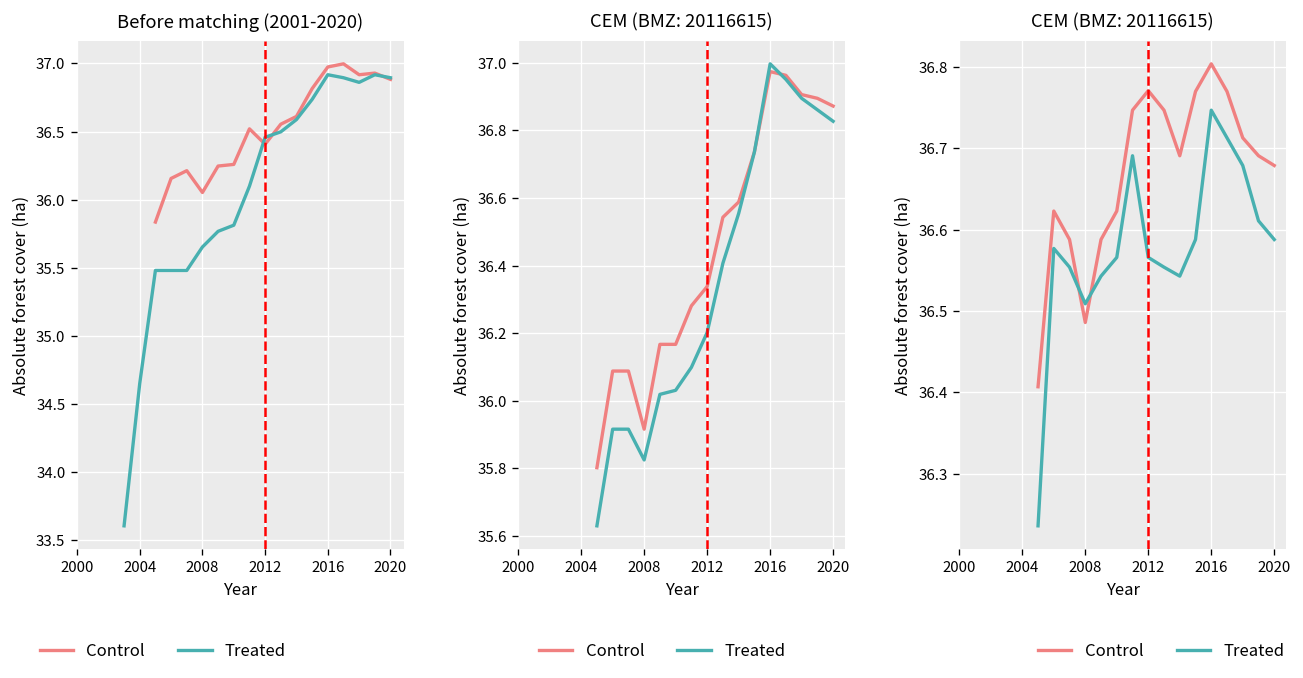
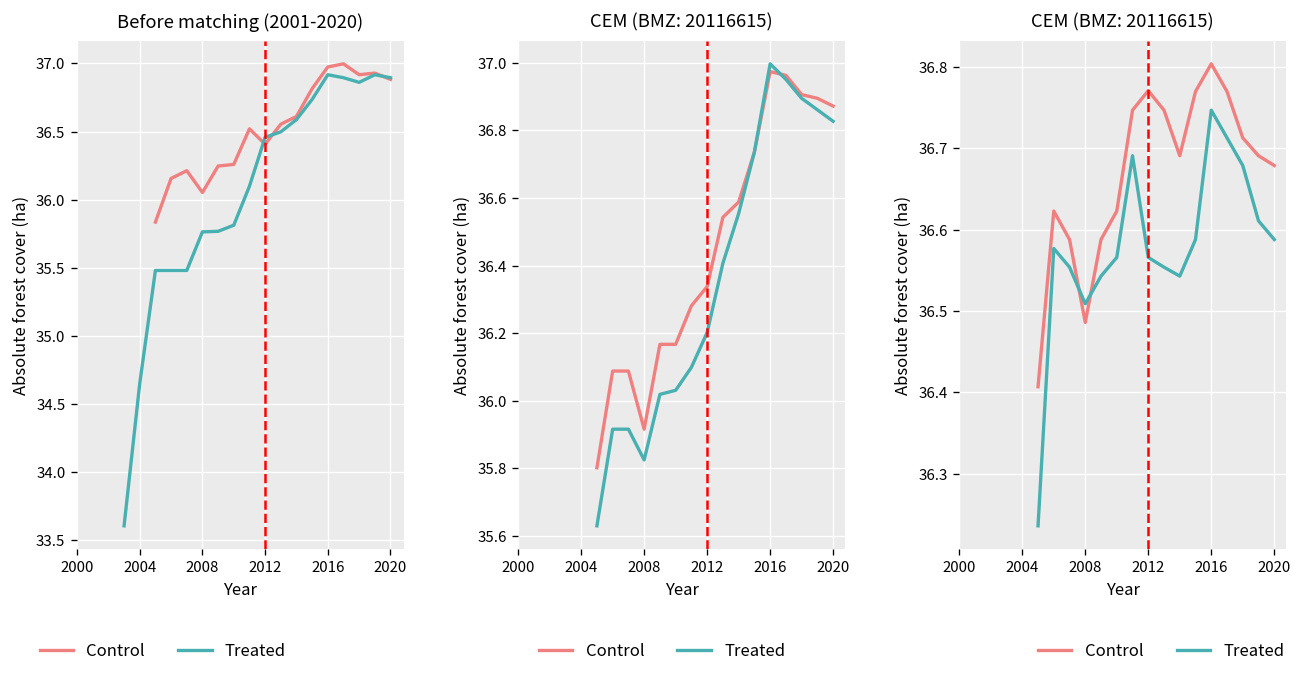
Before matching (2001-2020), Treated, 2008: 35.65 -> 35.76
